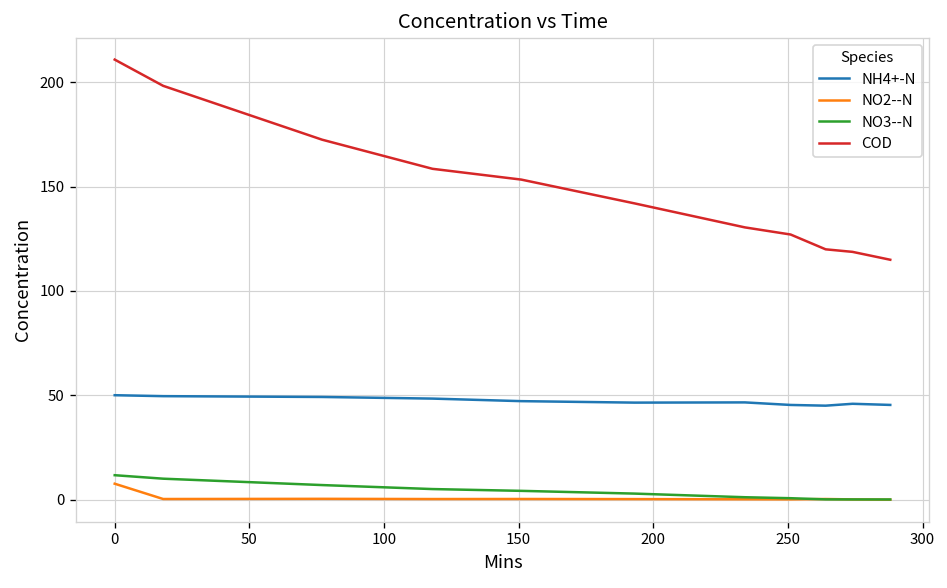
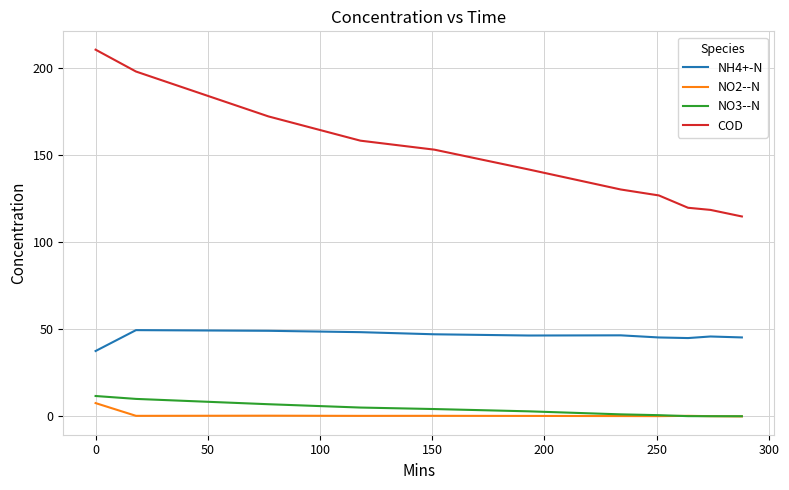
NH4+-N, 0: 50 -> 38
